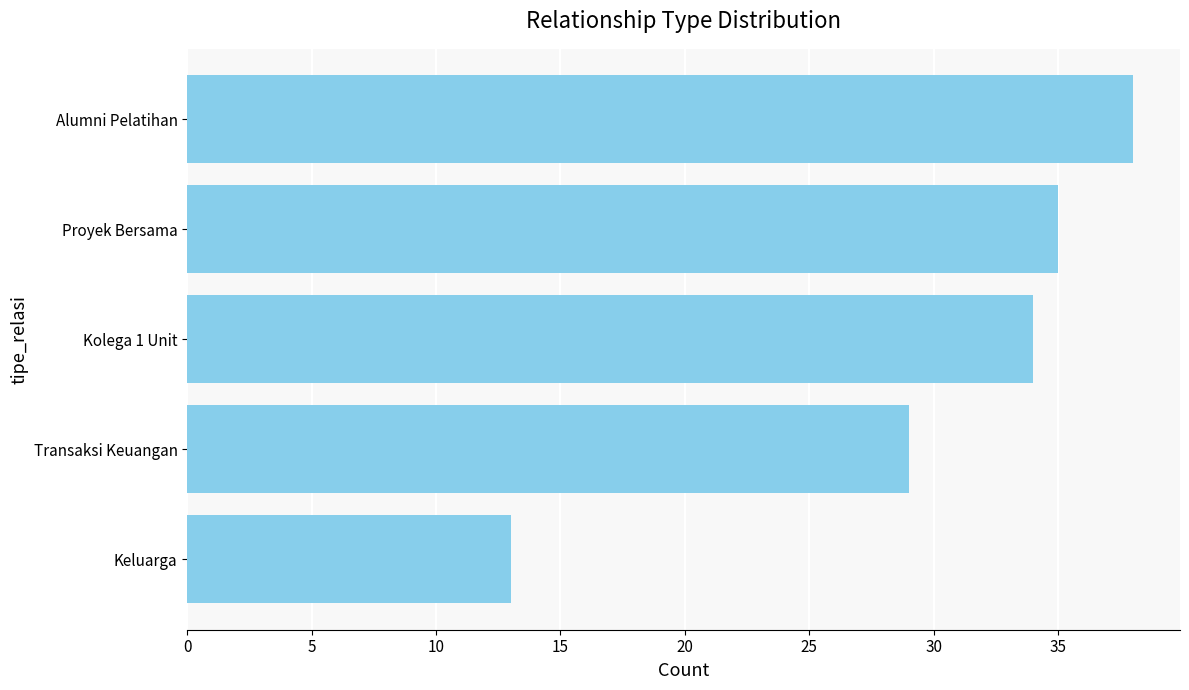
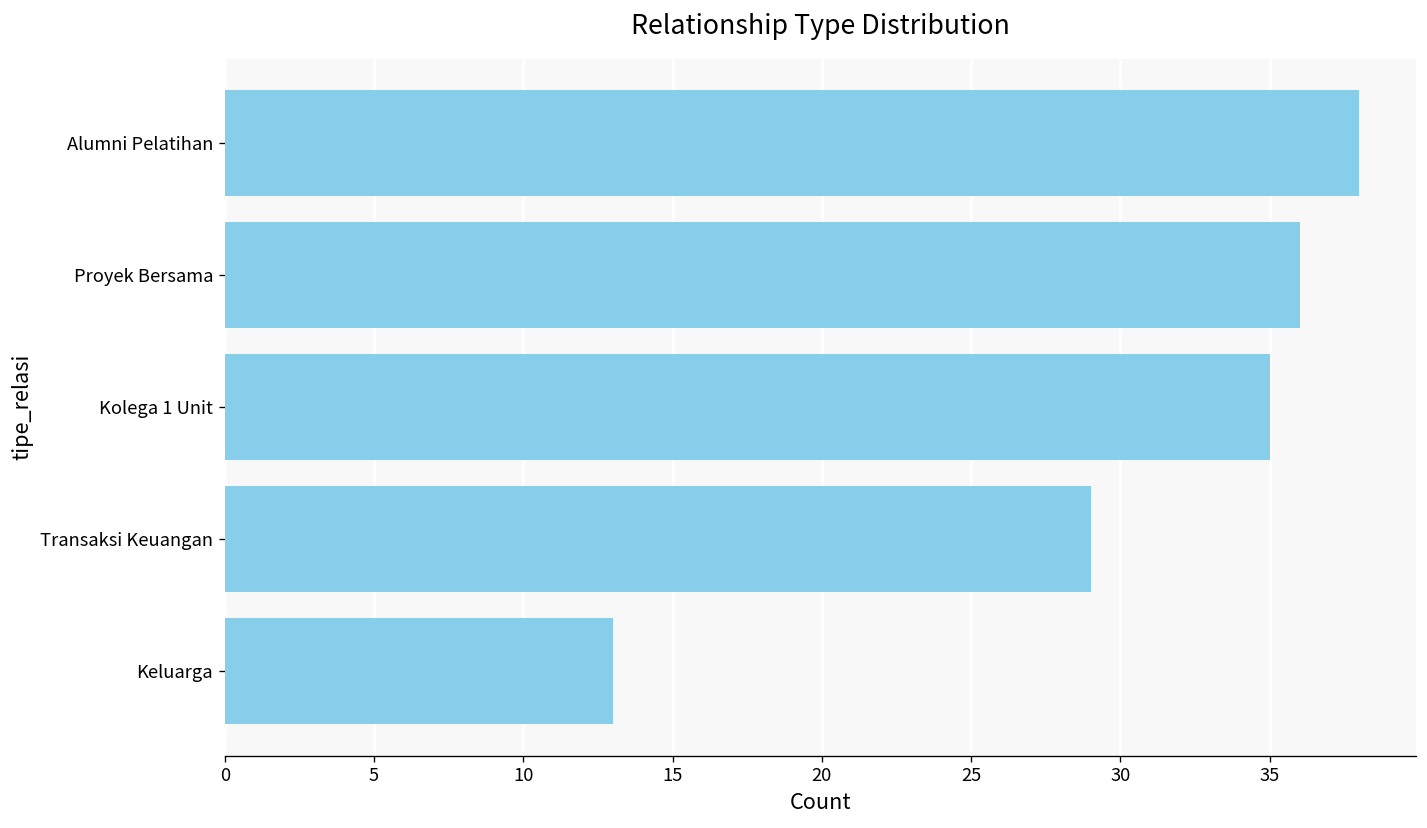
Proyek Bersama: 35 -> 36
Kolega 1 Unit: 34 -> 35
